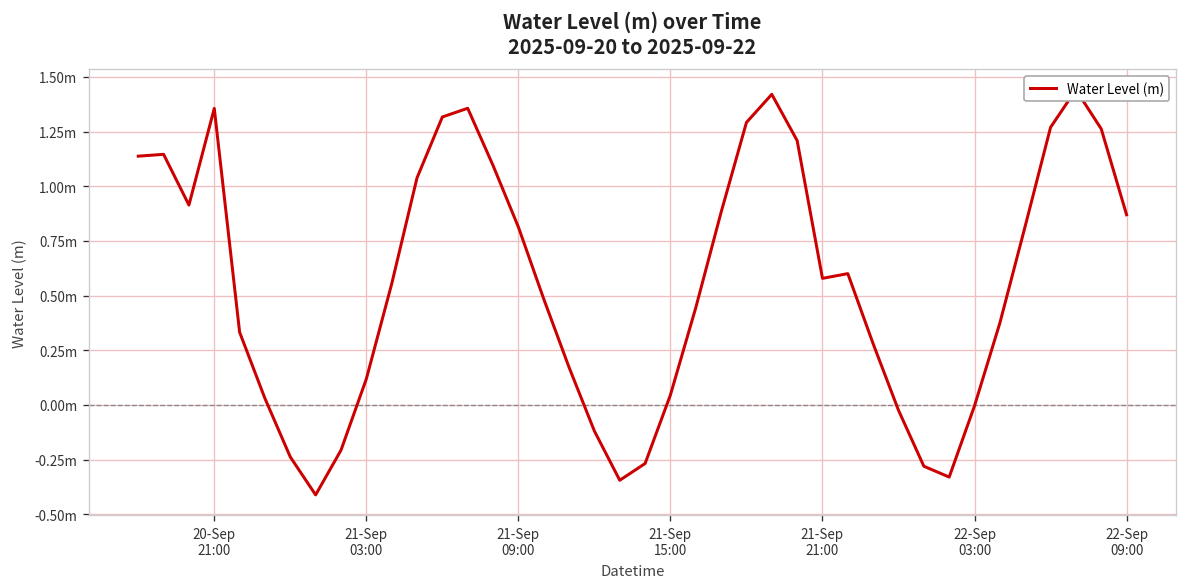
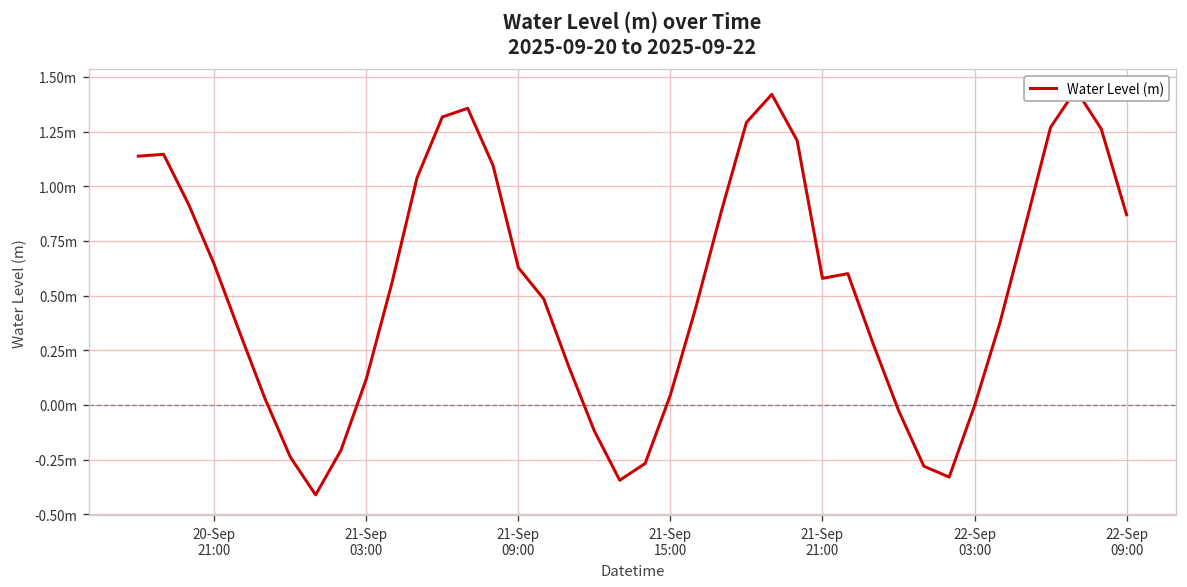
20-Sep 21:00: 1.36m -> 0.64m
21-Sep 09:00: 0.81m -> 0.63m
